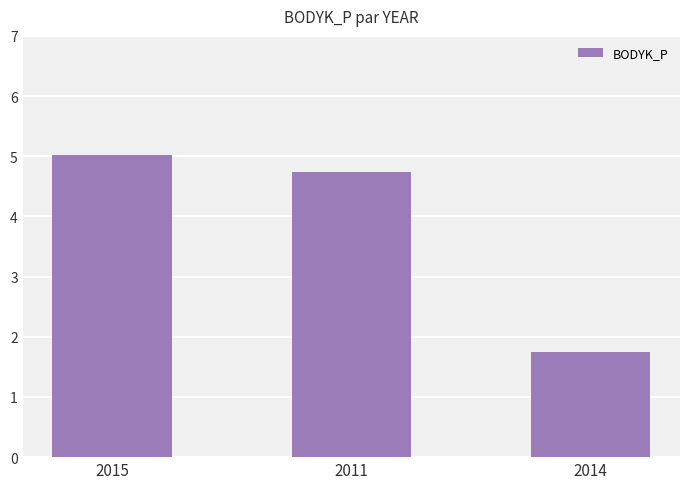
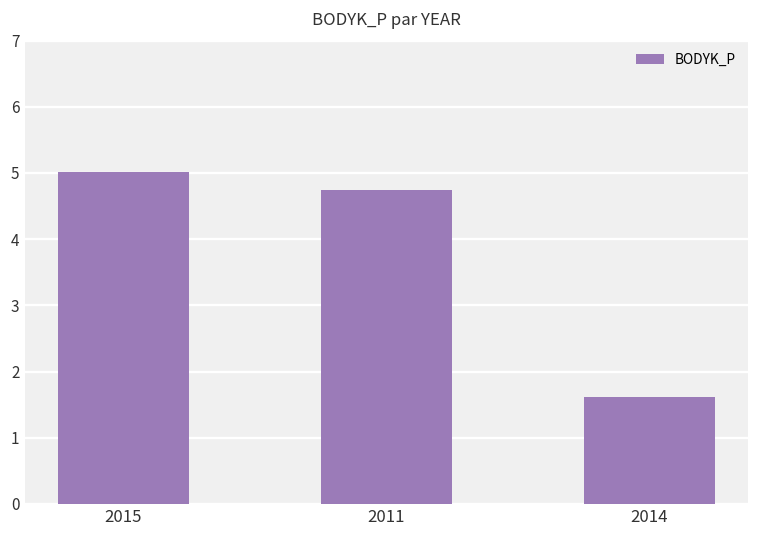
2014: 1.8 -> 1.6
